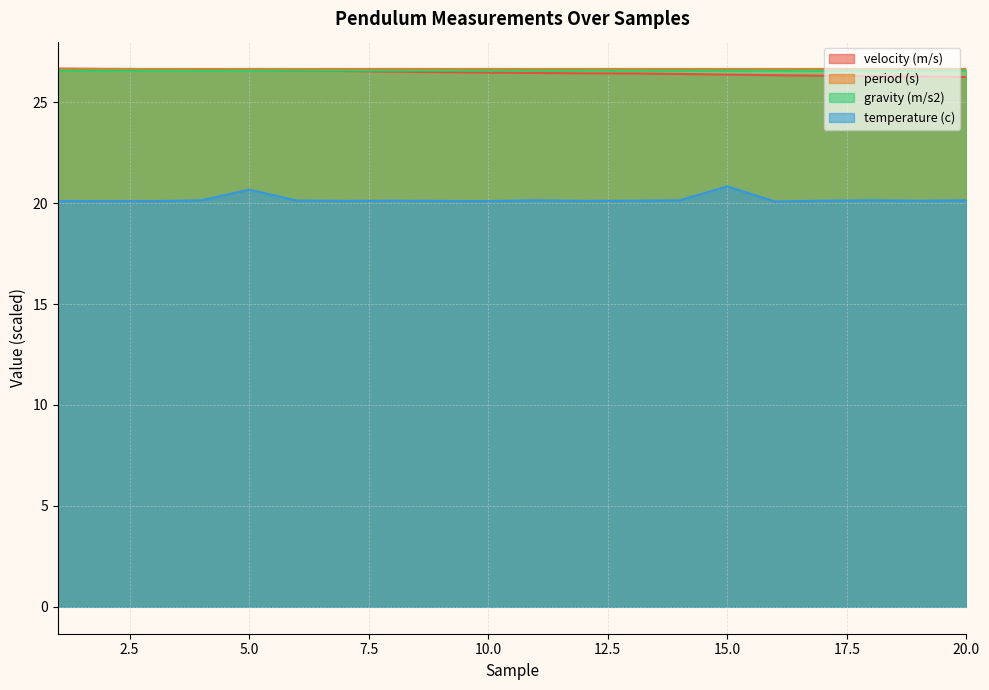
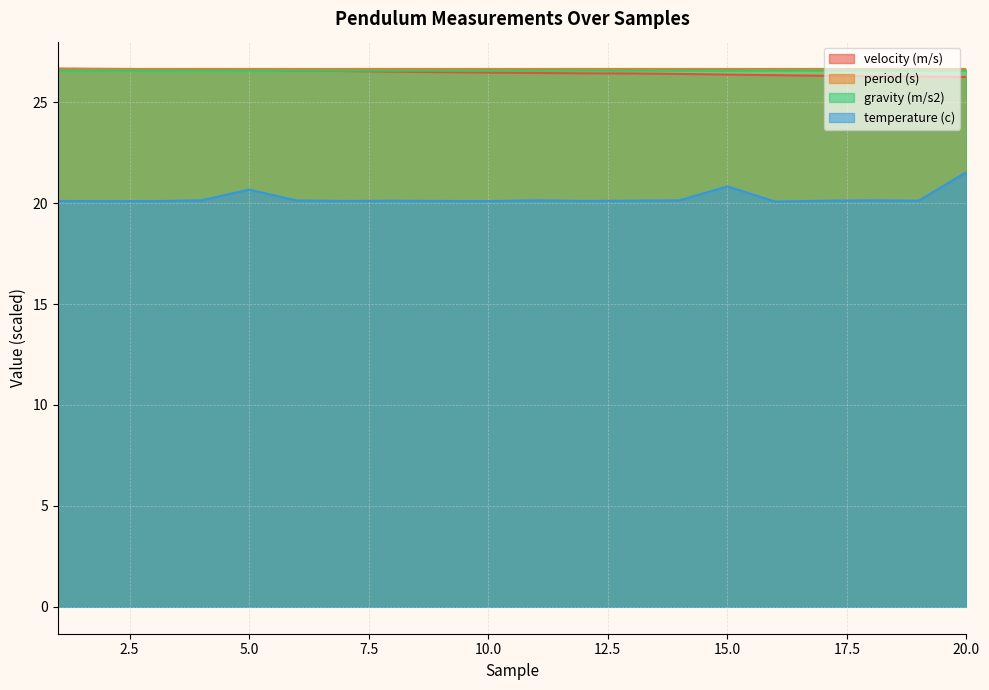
temperature (c), 20.0: 20.1 -> 21.5
